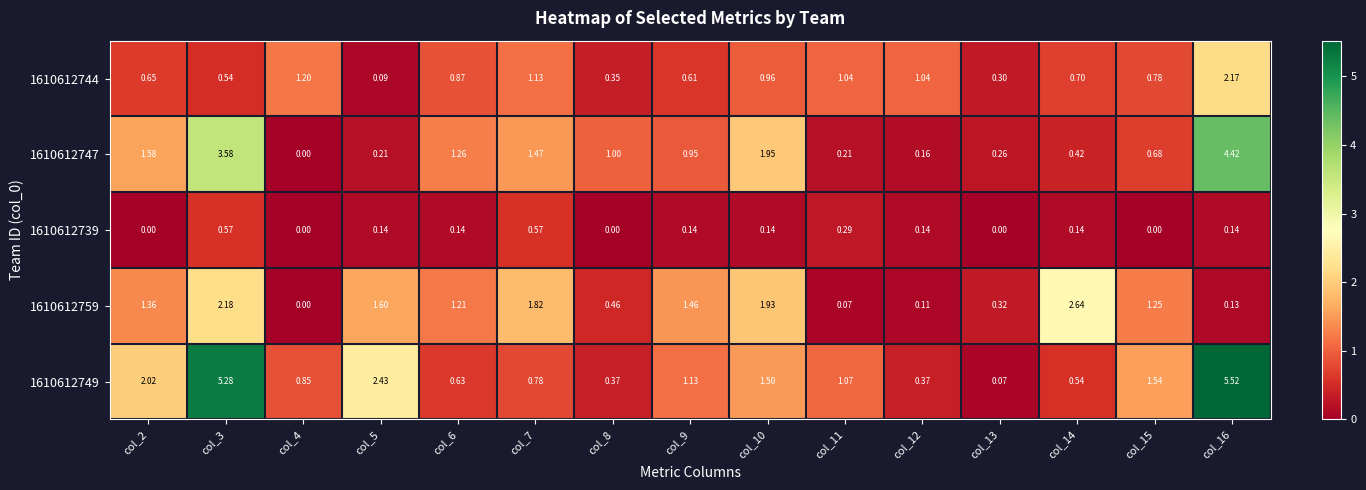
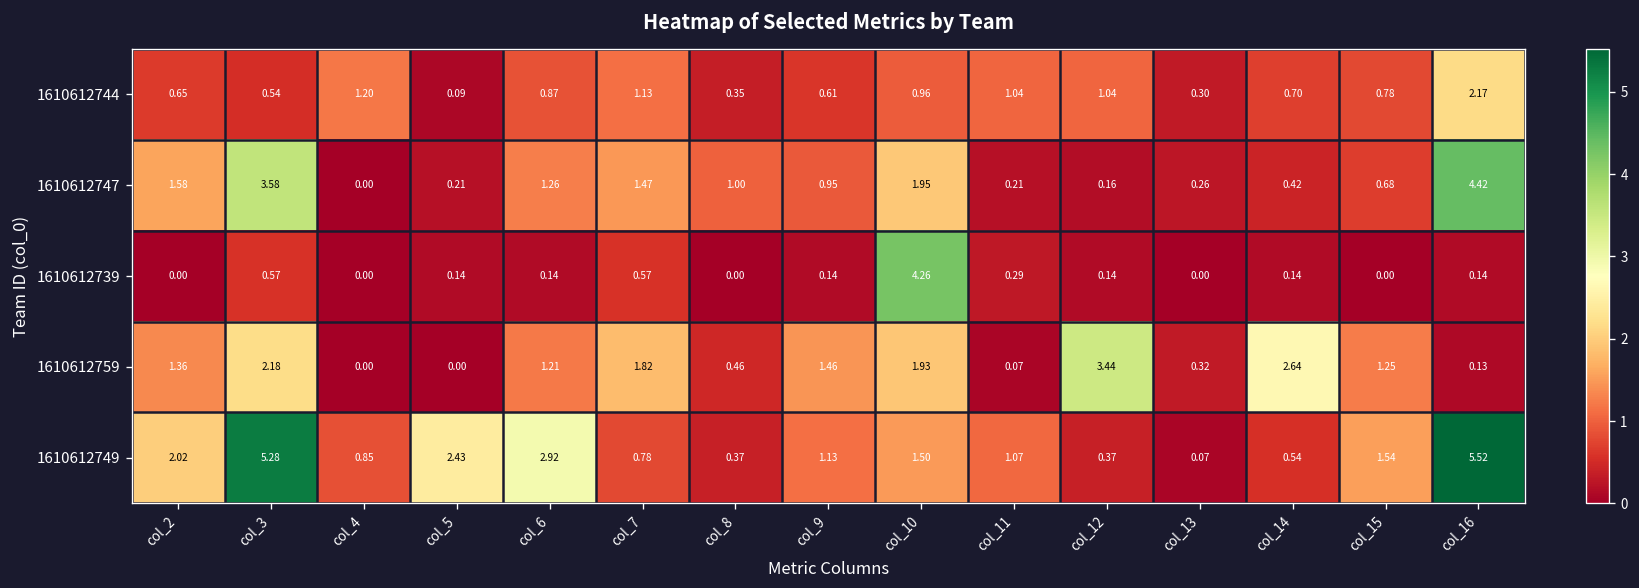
1610612739, col_10: 0.14 -> 4.26
1610612759, col_5: 1.60 -> 0.00
1610612759, col_12: 0.11 -> 3.44
1610612749, col_6: 0.63 -> 2.92
